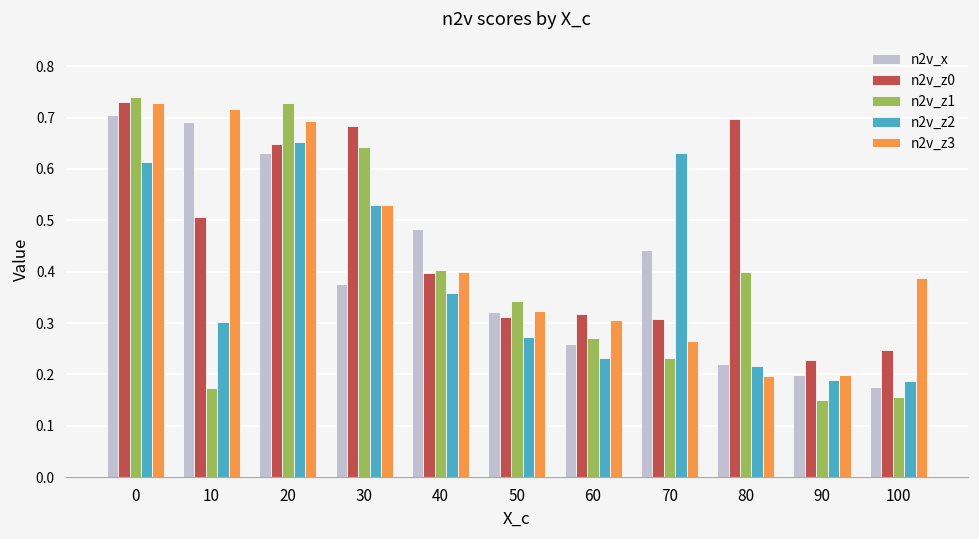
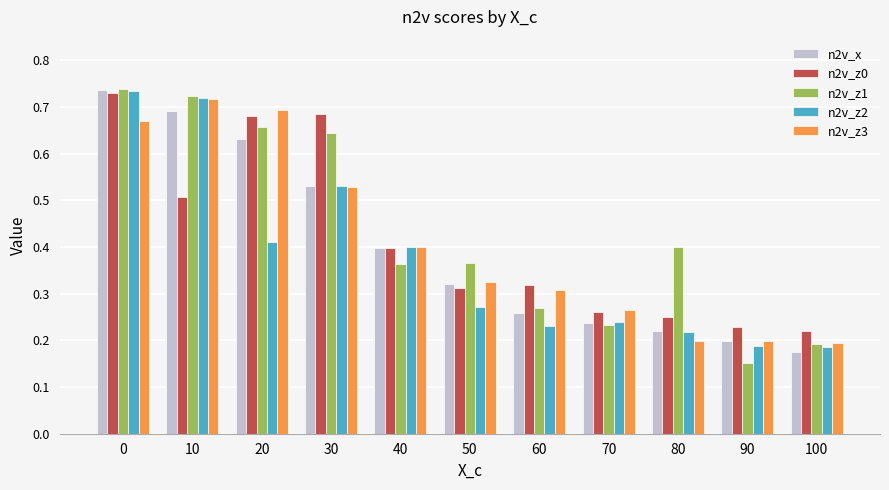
n2v_x, 0: 0.71 -> 0.74
n2v_z2, 0: 0.61 -> 0.73
n2v_z3, 0: 0.73 -> 0.67
n2v_z1, 10: 0.17 -> 0.72
n2v_z2, 10: 0.30 -> 0.72
n2v_z0, 20: 0.65 -> 0.68
n2v_z1, 20: 0.73 -> 0.66
n2v_z2, 20: 0.65 -> 0.41
n2v_x, 30: 0.38 -> 0.53
n2v_x, 40: 0.48 -> 0.40
n2v_z1, 40: 0.40 -> 0.36
n2v_z2, 40: 0.36 -> 0.40
n2v_z1, 50: 0.34 -> 0.36
n2v_x, 70: 0.44 -> 0.24
n2v_z0, 70: 0.31 -> 0.26
n2v_z2, 70: 0.63 -> 0.24
n2v_z0, 80: 0.70 -> 0.25
n2v_z0, 100: 0.25 -> 0.22
n2v_z1, 100: 0.16 -> 0.19
n2v_z3, 100: 0.39 -> 0.19
